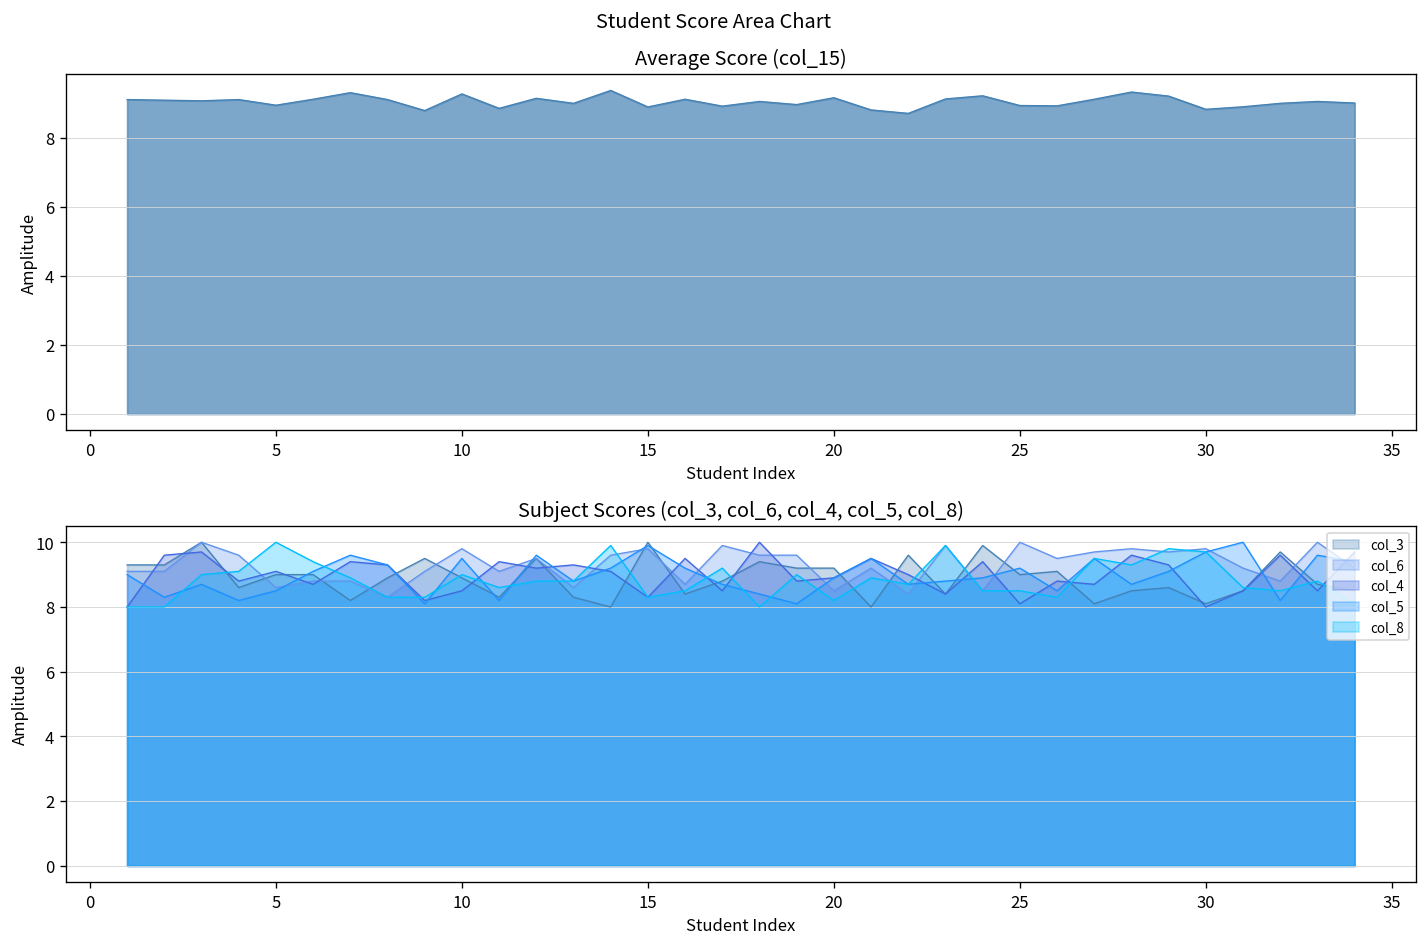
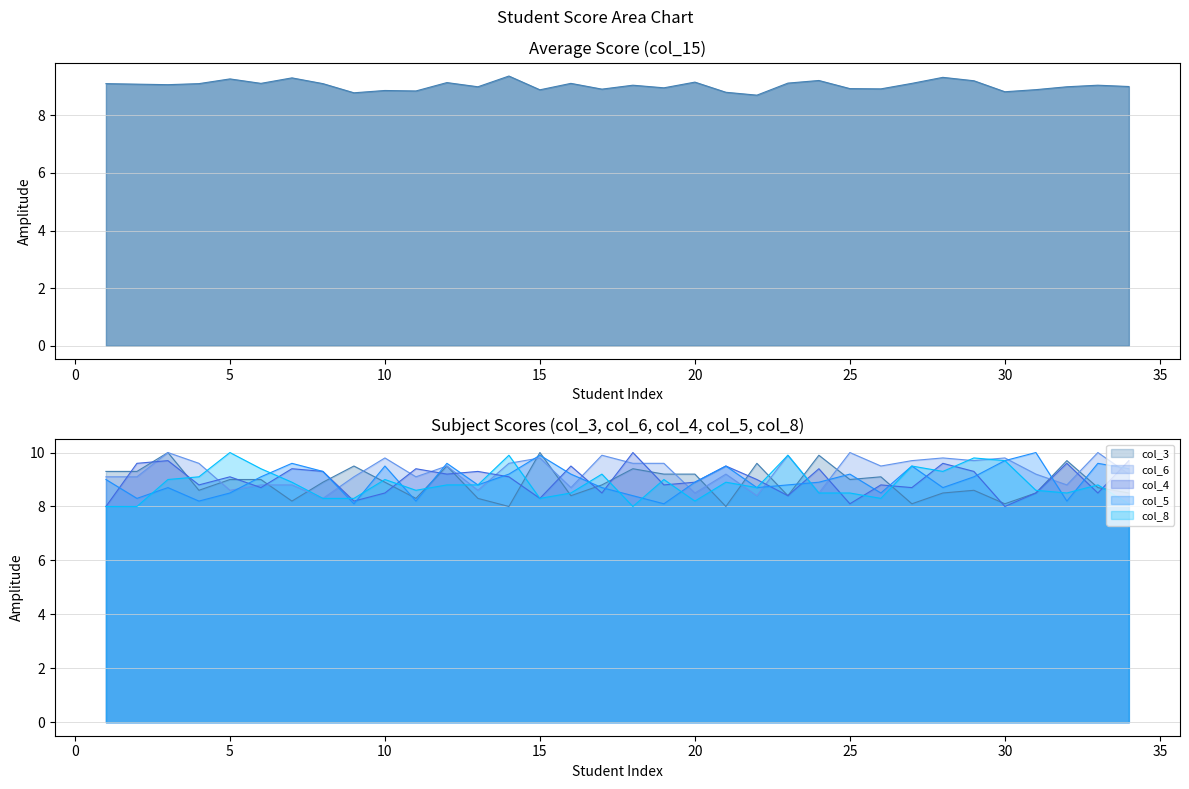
Average Score (col_15), 5: 8.9 -> 9.3
Average Score (col_15), 10: 9.3 -> 8.9
